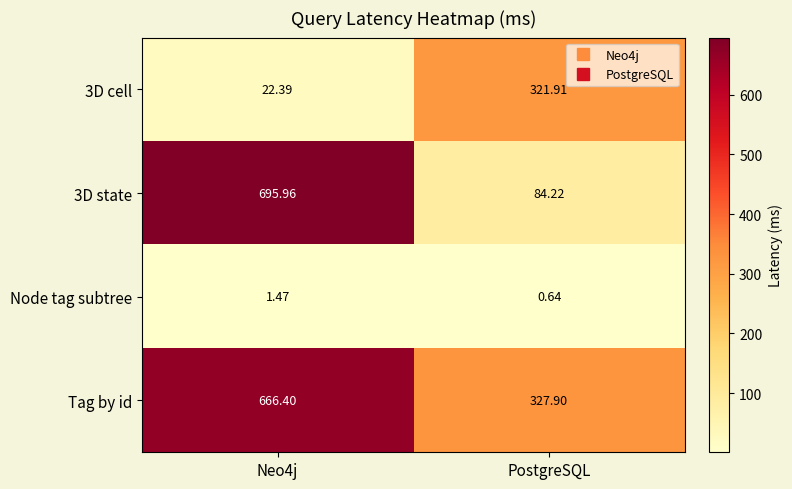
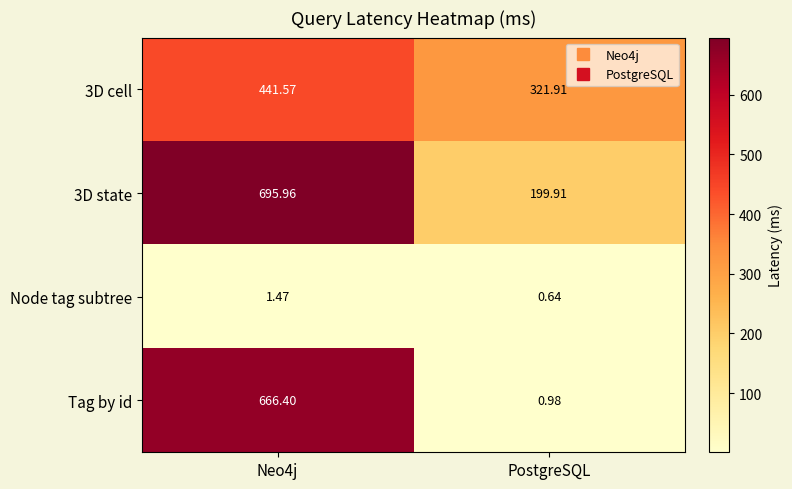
3D cell, Neo4j: 22.39 -> 441.57
3D state, PostgreSQL: 84.22 -> 199.91
Tag by id, PostgreSQL: 327.90 -> 0.98
